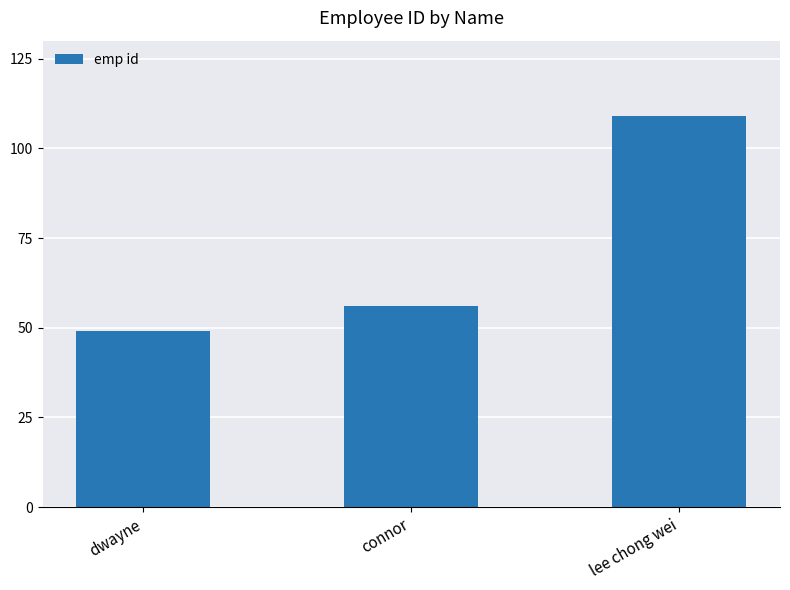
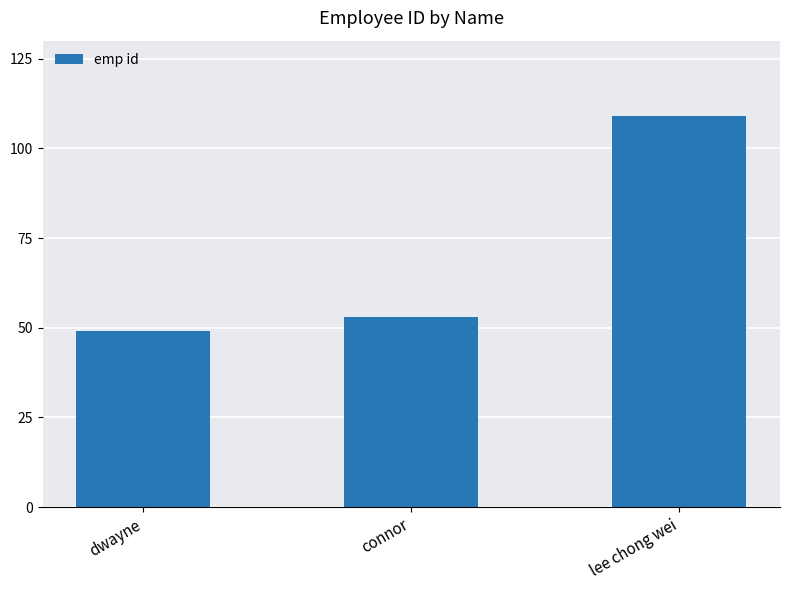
connor: 56 -> 53
